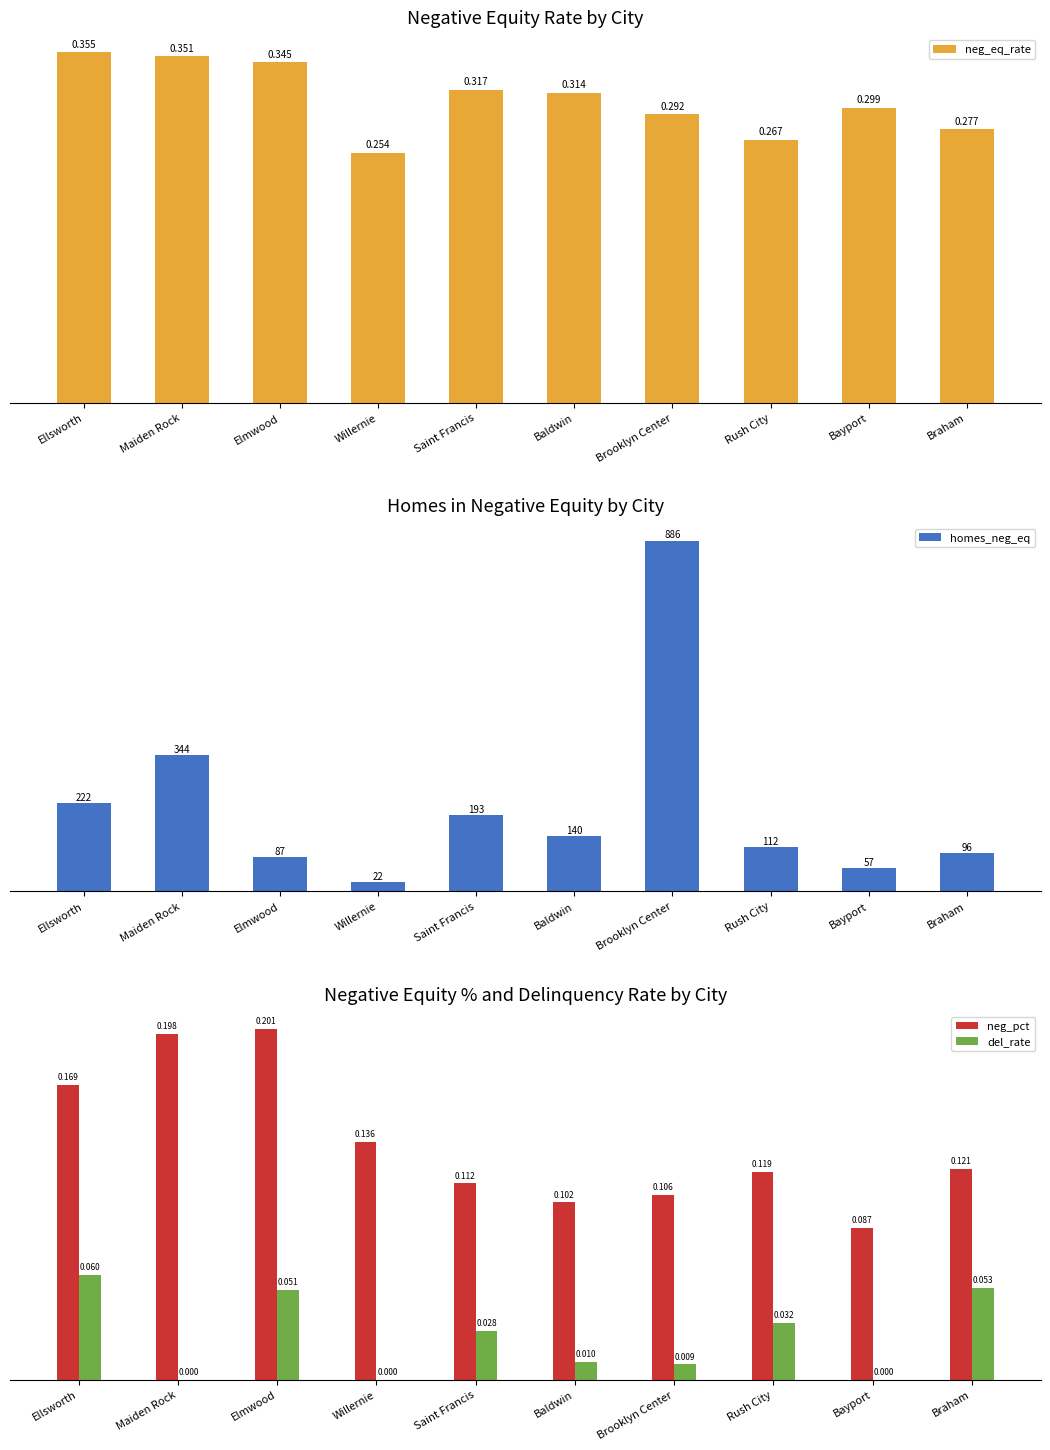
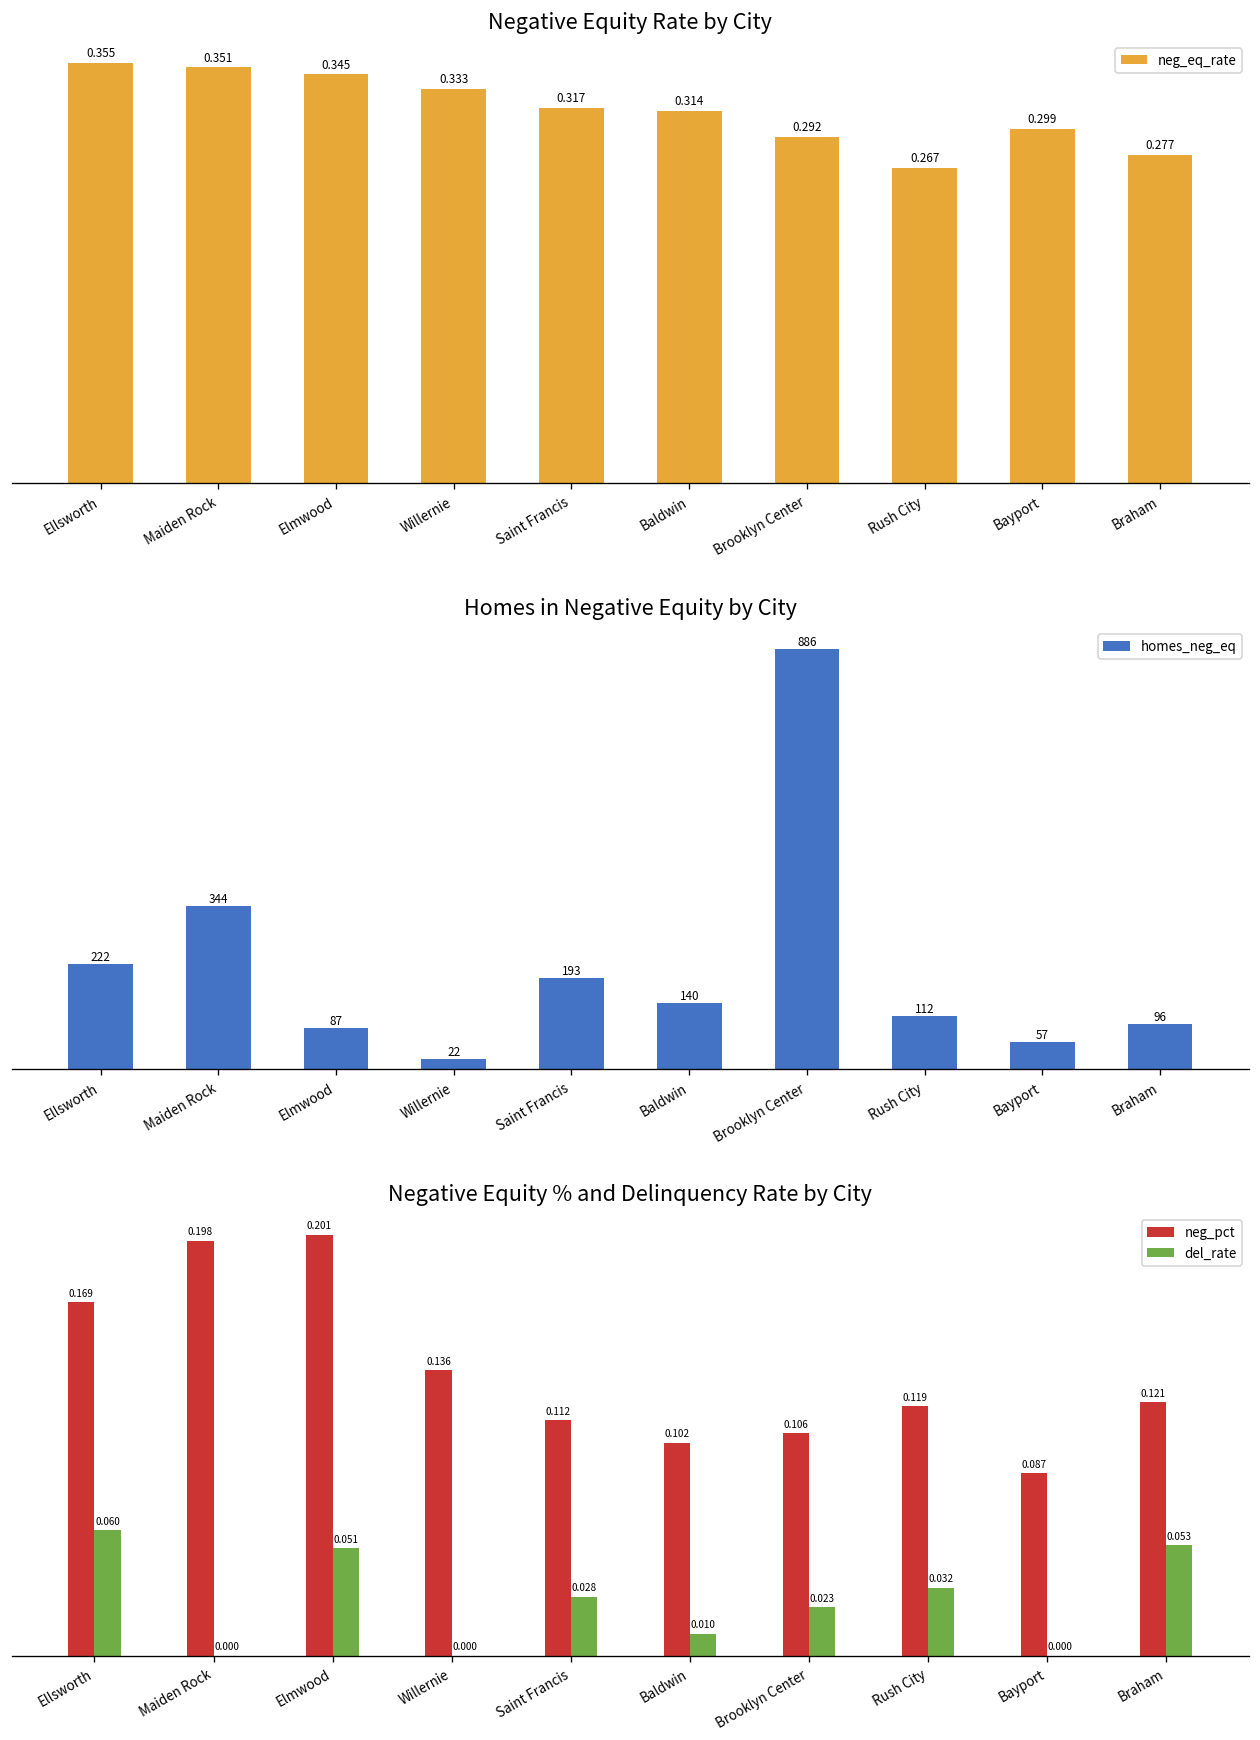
Negative Equity Rate by City, Willernie: 0.254 -> 0.333
Negative Equity % and Delinquency Rate by City, del_rate, Brooklyn Center: 0.009 -> 0.023
